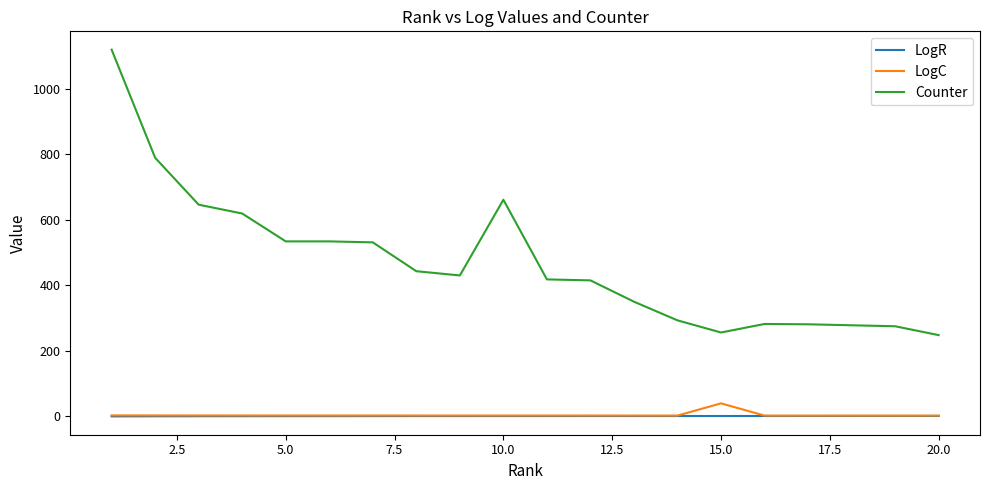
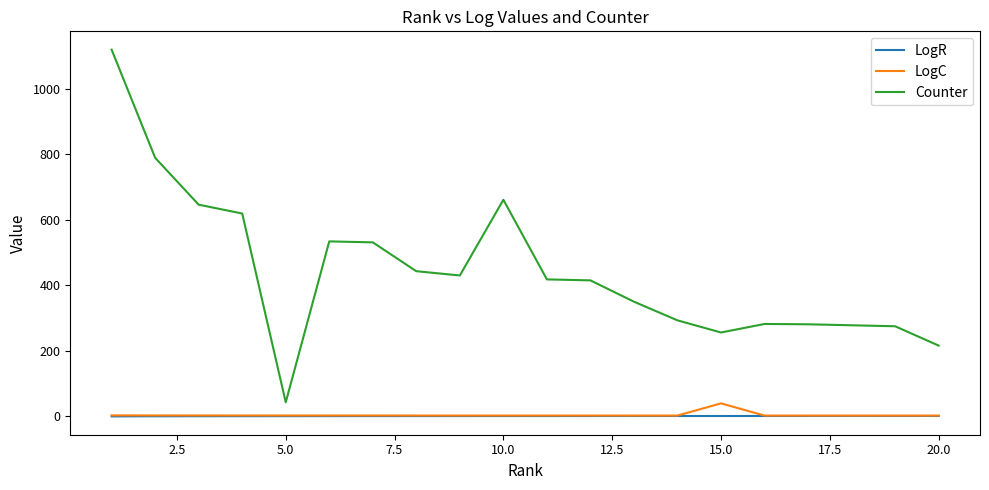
Counter, 5.0: 530 -> 40
Counter, 20.0: 250 -> 220
